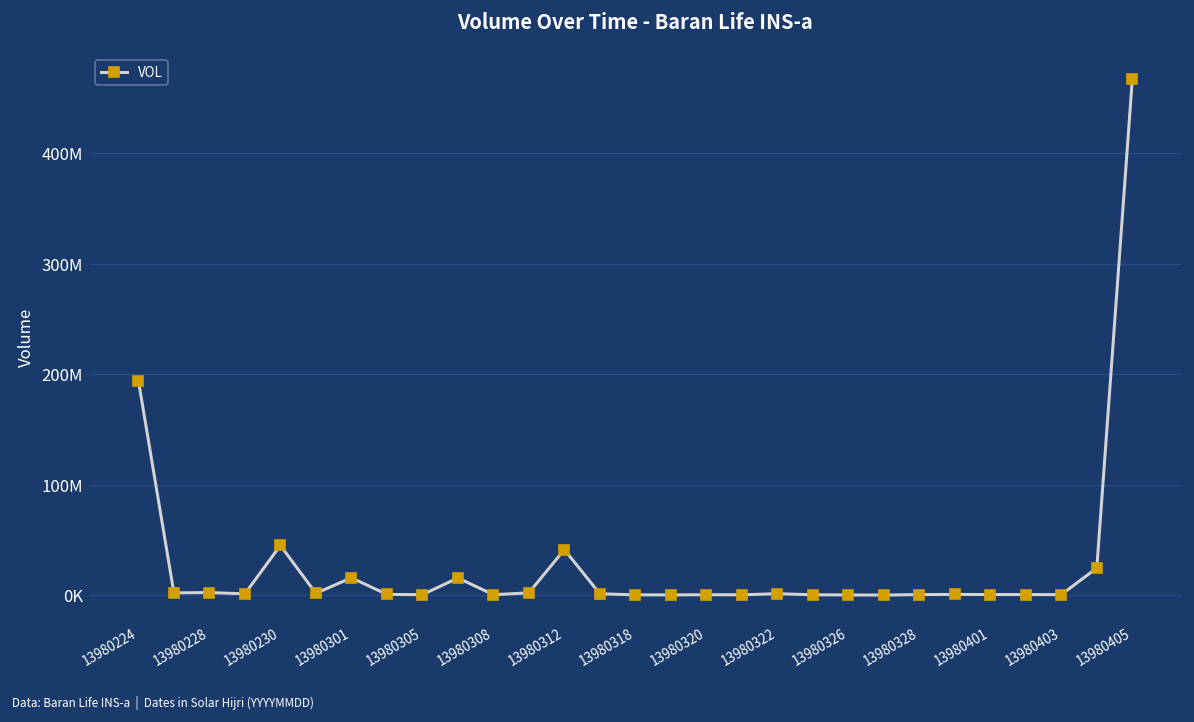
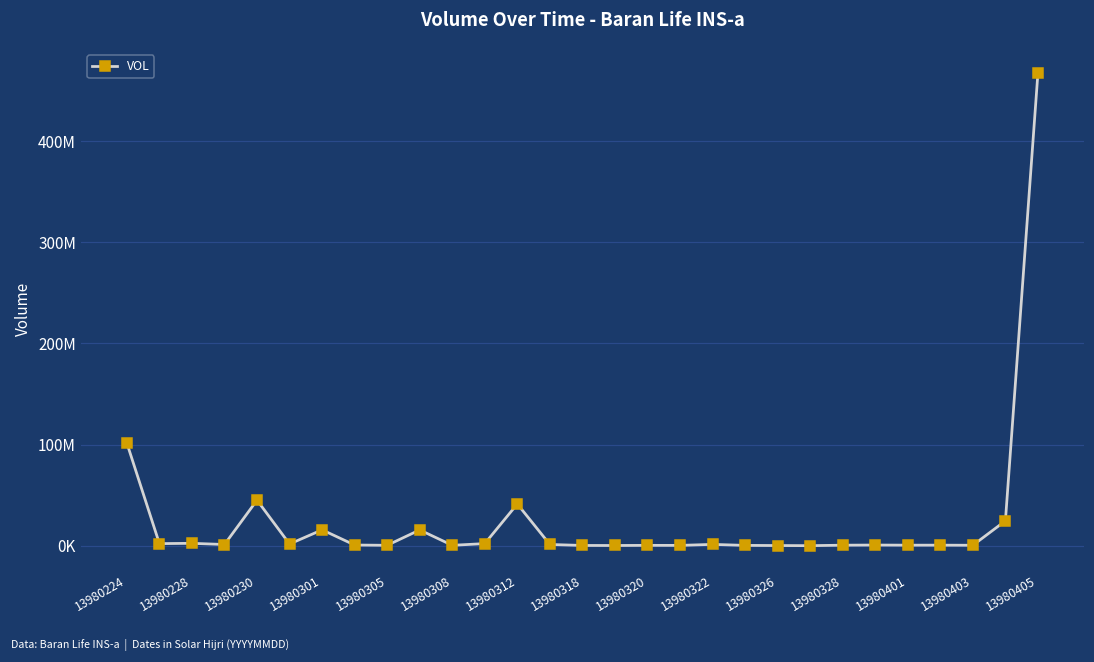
13980224: 190000000 -> 100000000
